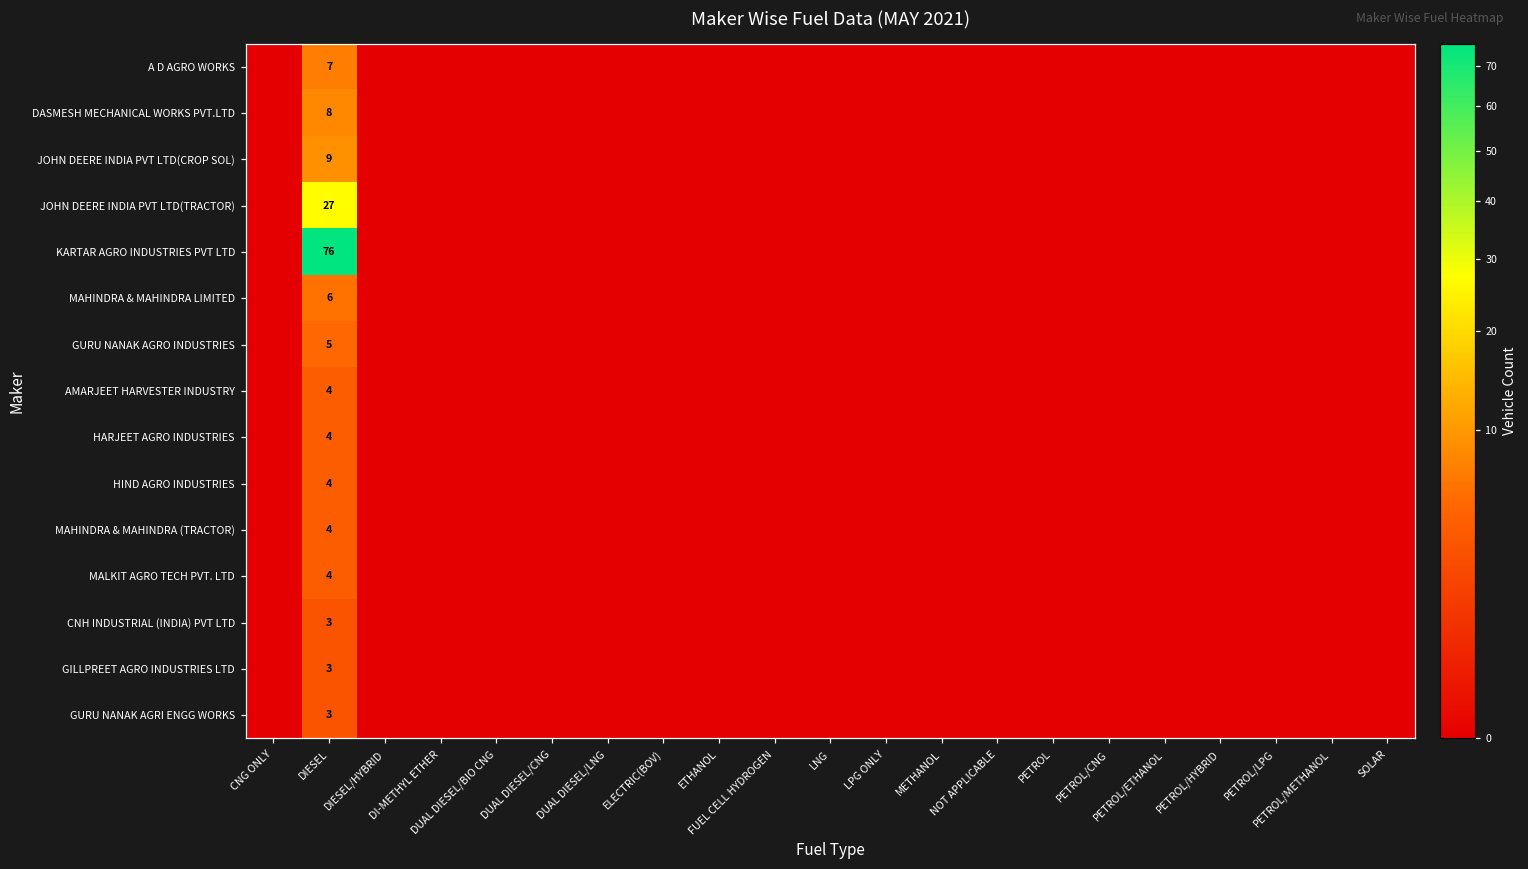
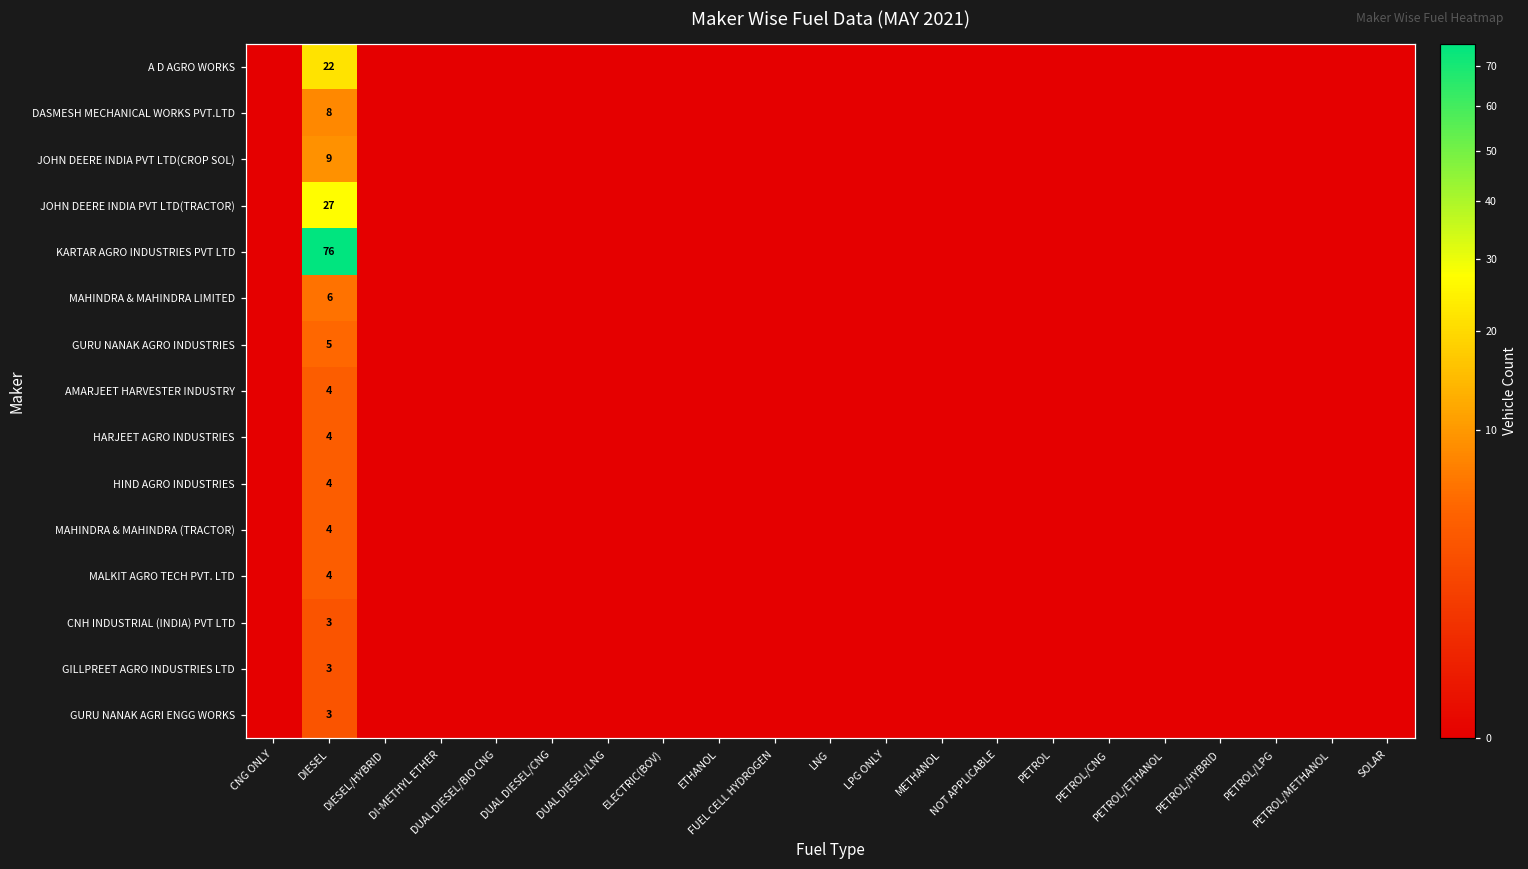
A D AGRO WORKS, DIESEL: 7 -> 22
